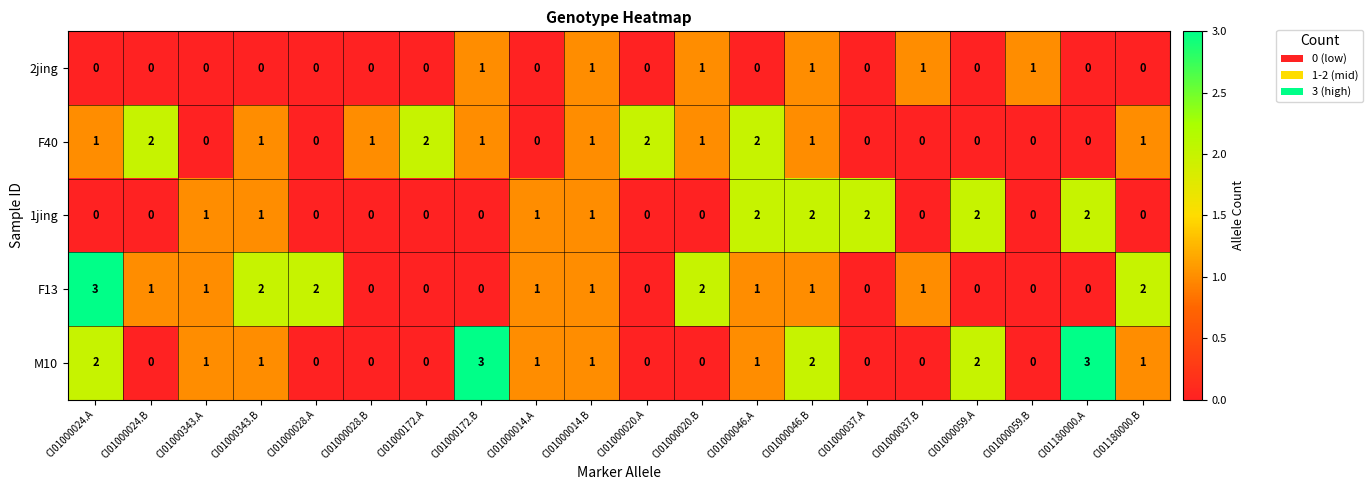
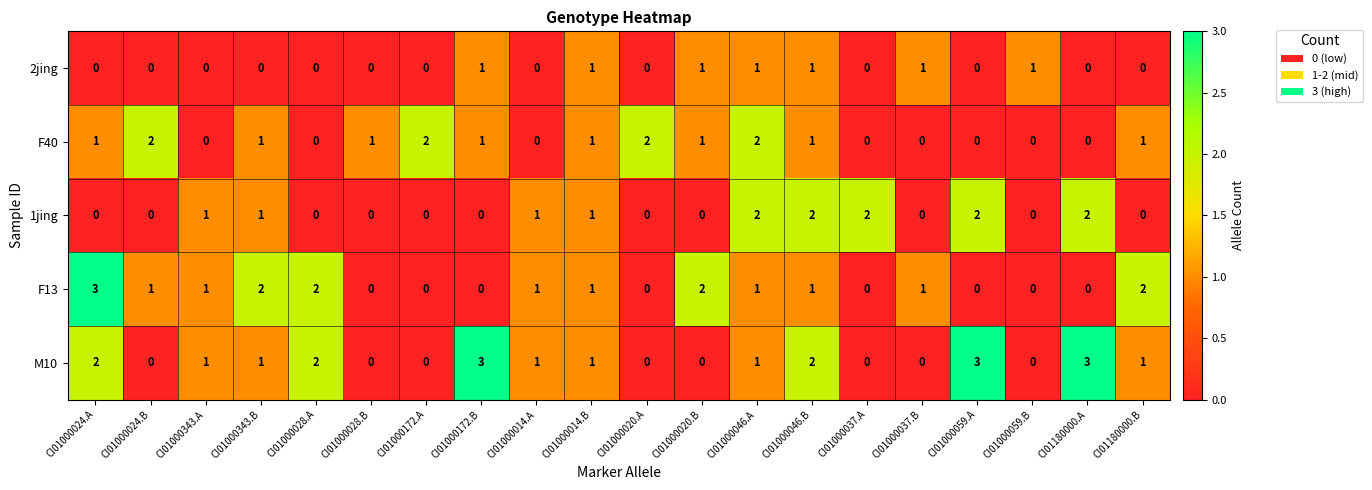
2jing, CI01000046.A: 0 -> 1
M10, CI01000028.A: 0 -> 2
M10, CI01000059.A: 2 -> 3
